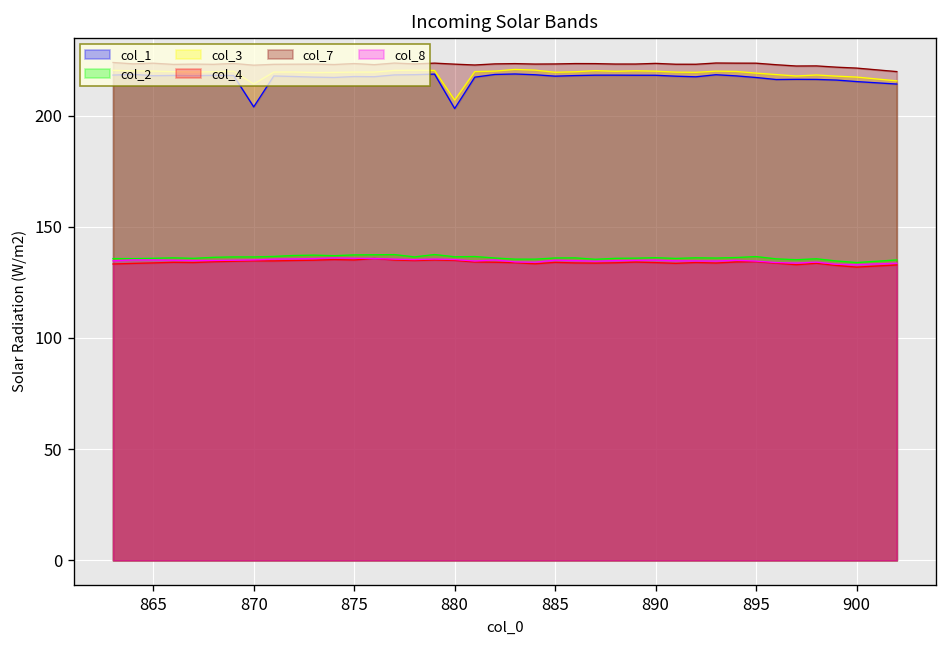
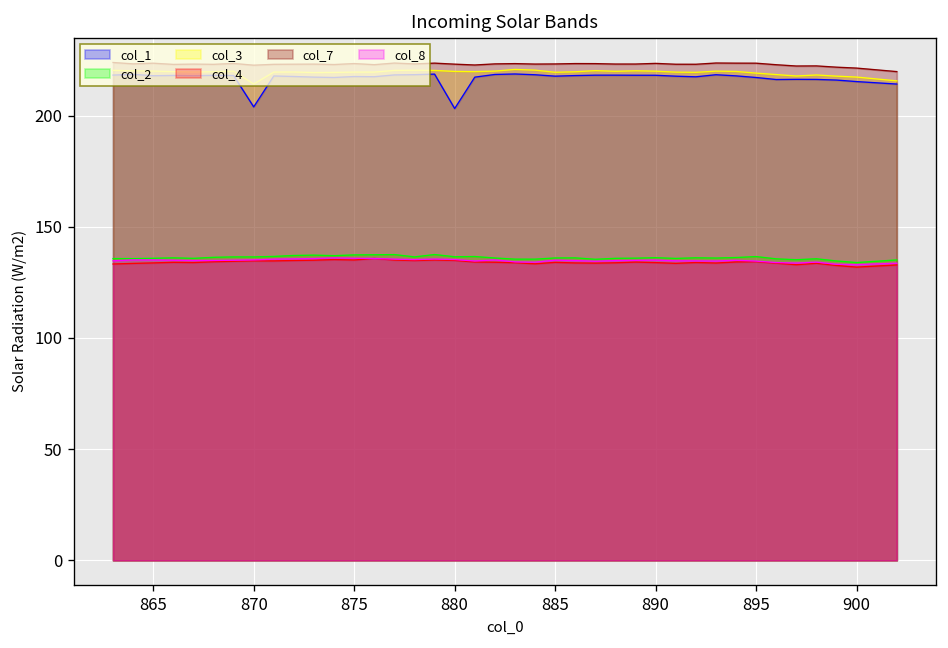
col_3, 880: 207 -> 220
